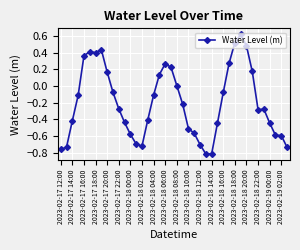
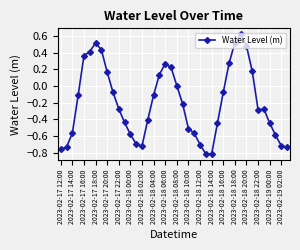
2023-02-17 14:00: -0.4 -> -0.6
2023-02-17 18:00: 0.4 -> 0.5
2023-02-19 02:00: -0.6 -> -0.7
